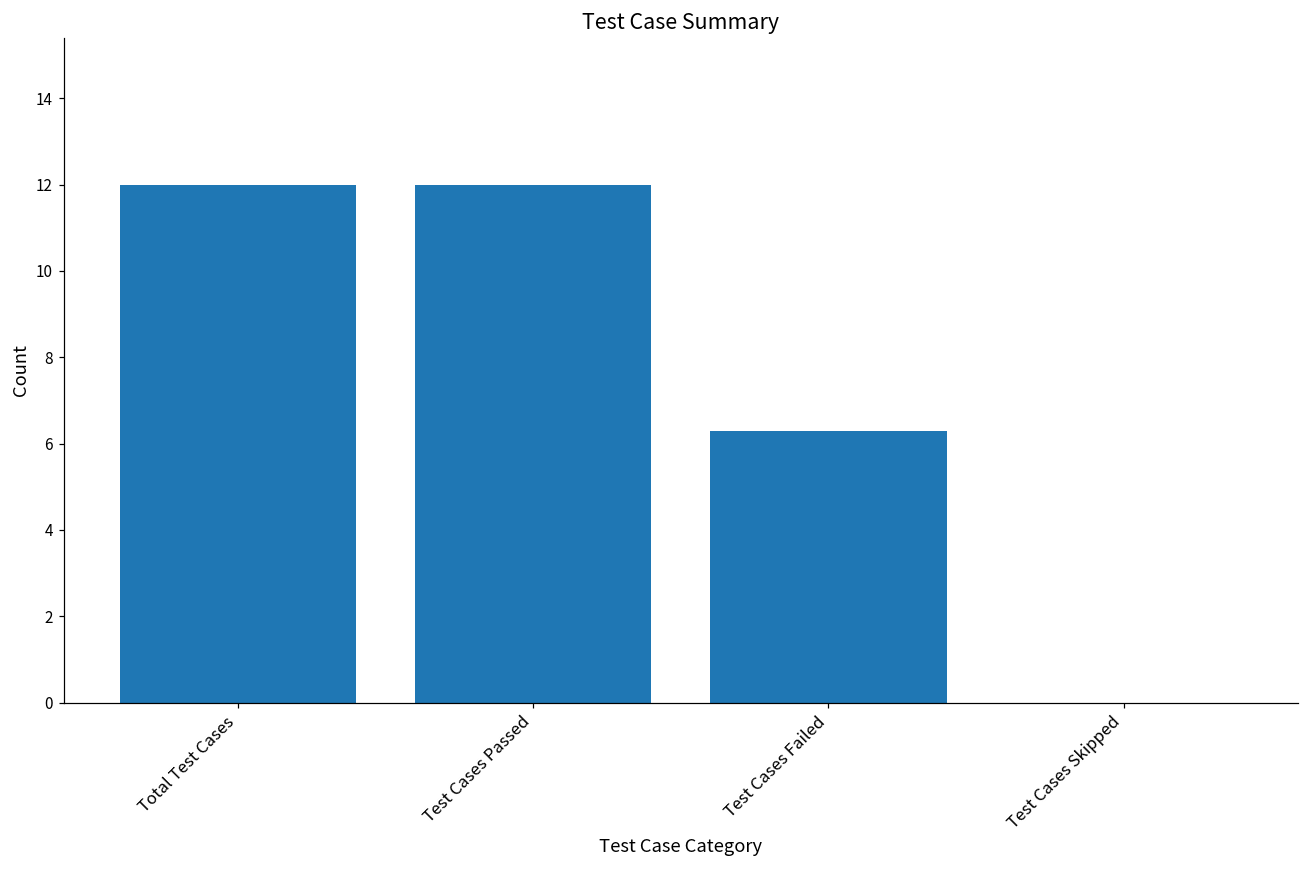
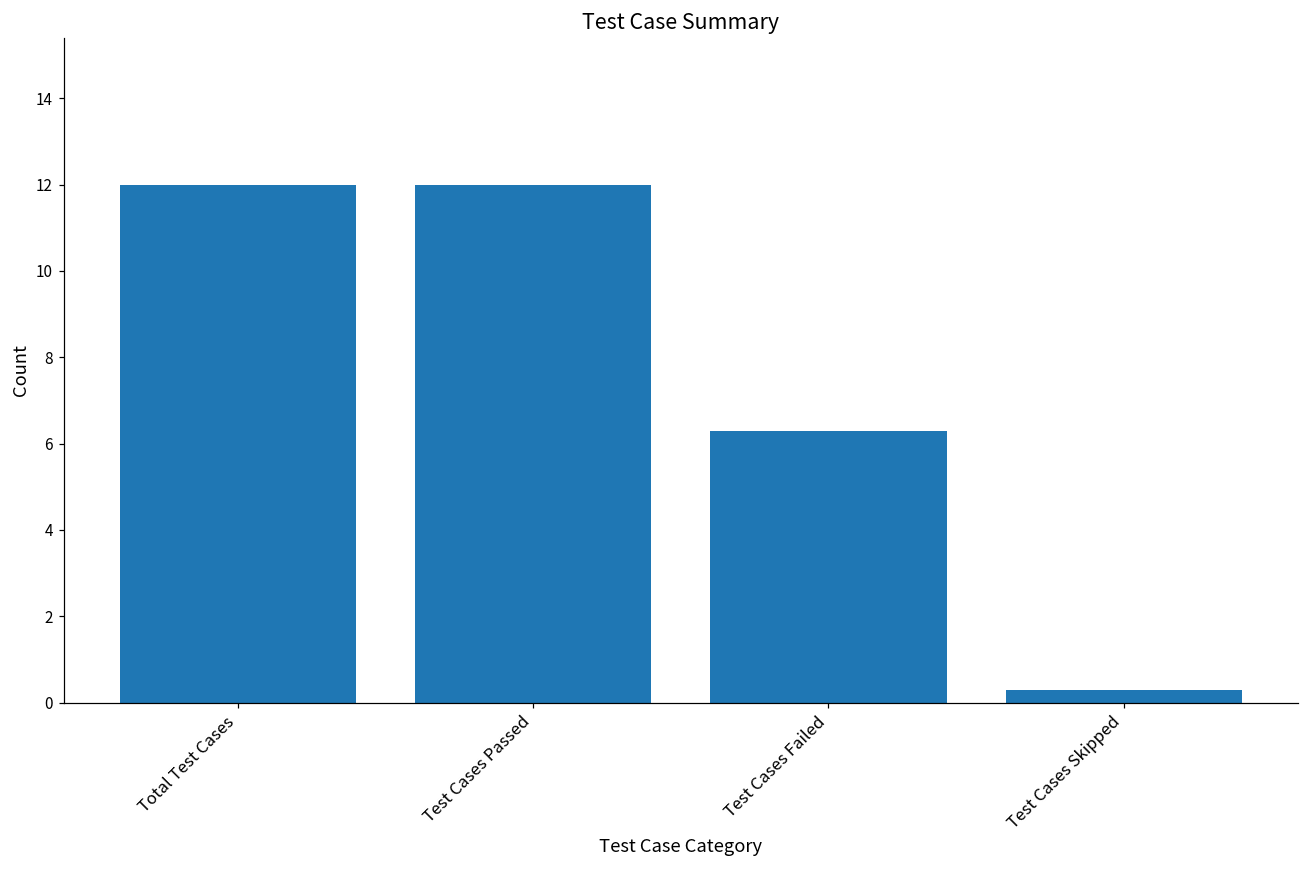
Test Cases Skipped: 0.0 -> 0.3
